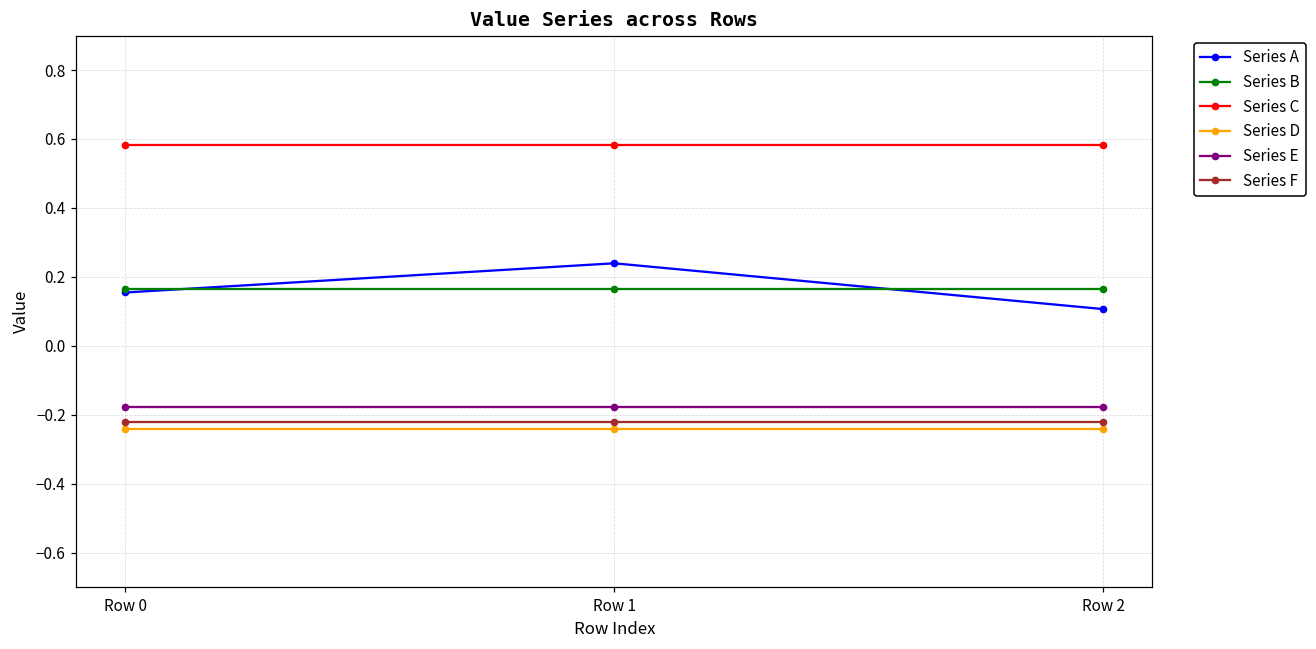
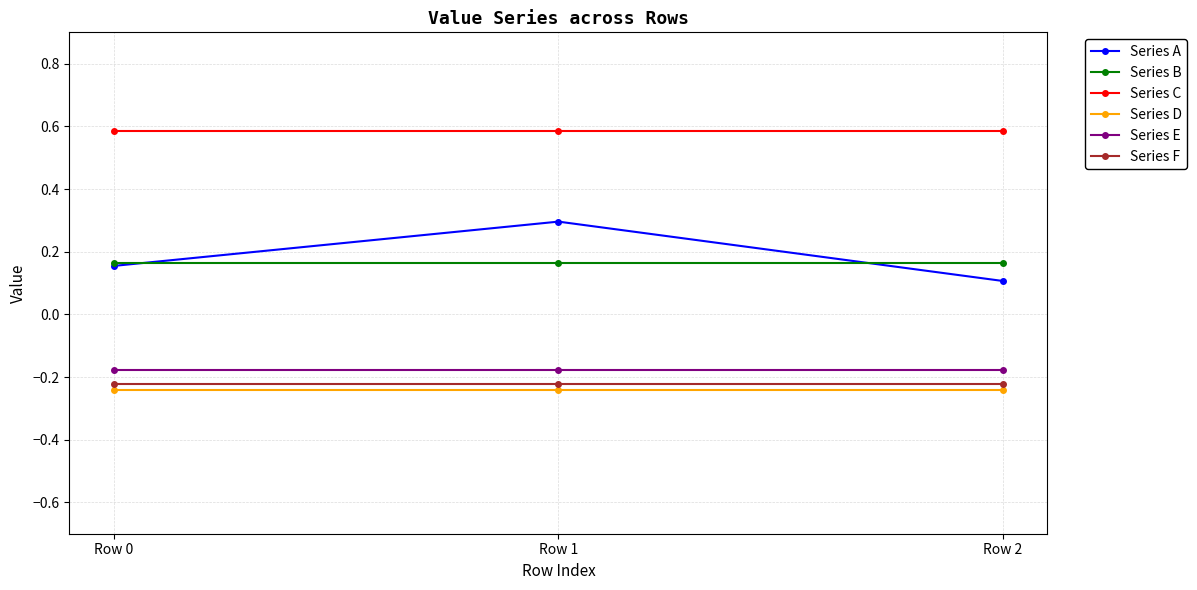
Series A, Row 1: 0.24 -> 0.30
